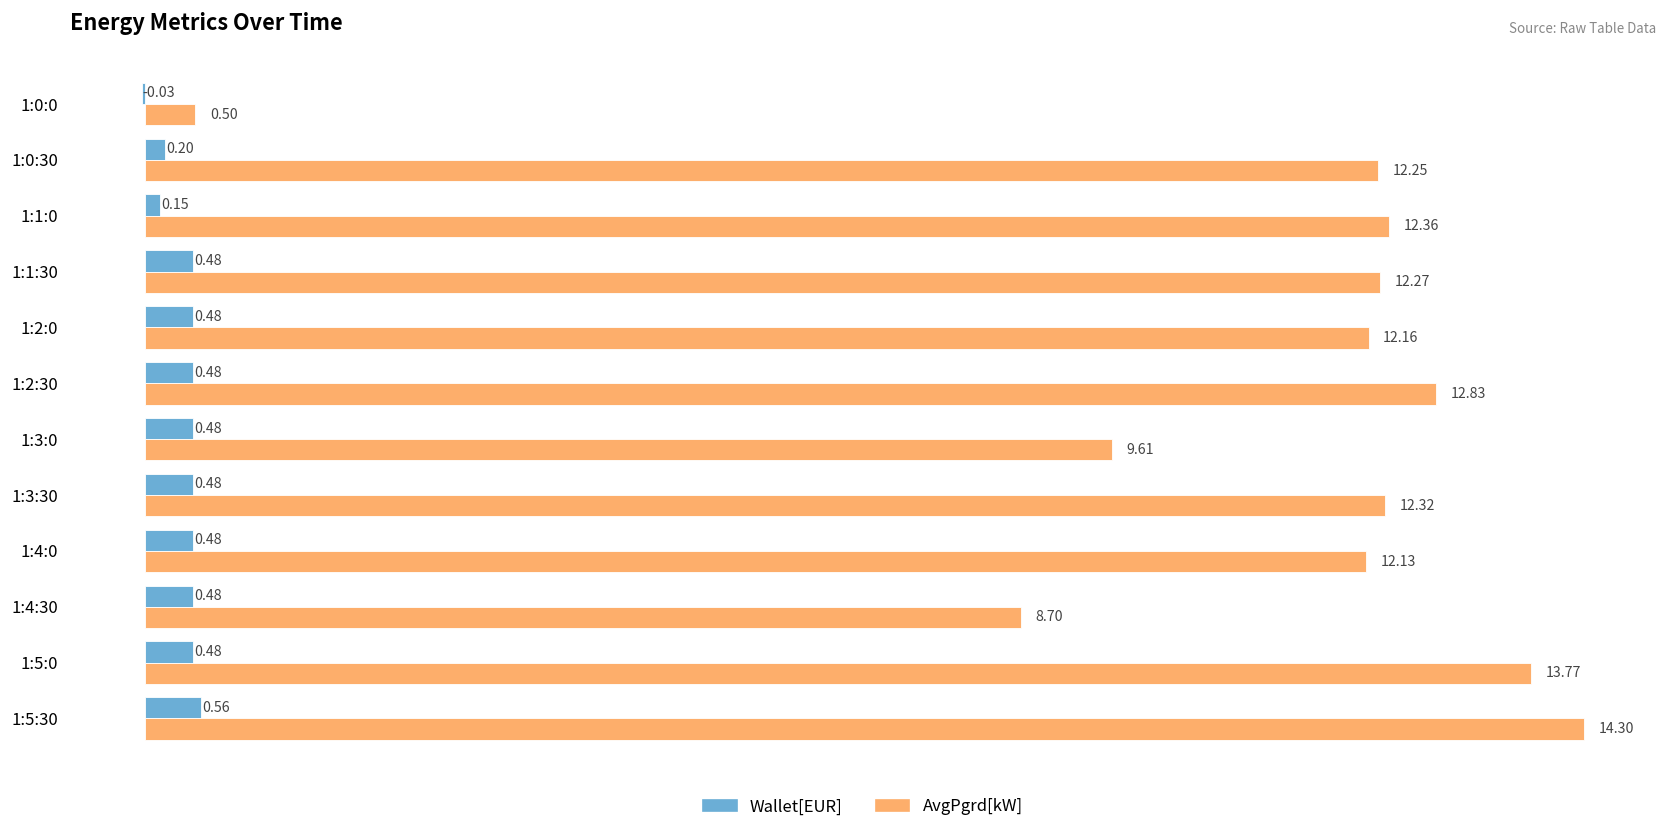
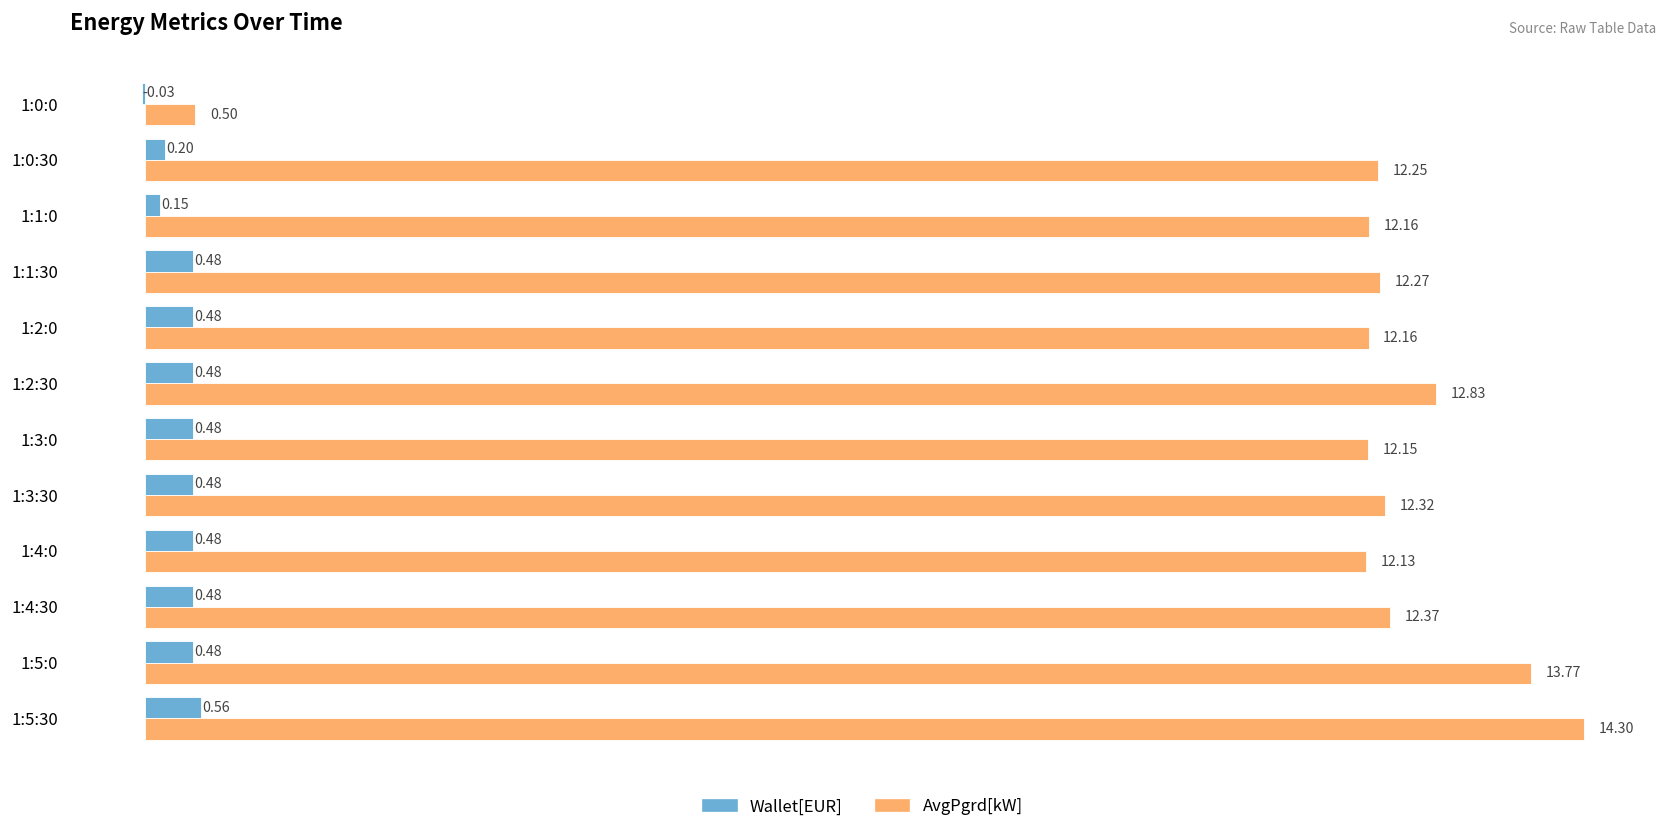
AvgPgrd[kW], 1:1:0: 12.36 -> 12.16
AvgPgrd[kW], 1:3:0: 9.61 -> 12.15
AvgPgrd[kW], 1:4:30: 8.70 -> 12.37
